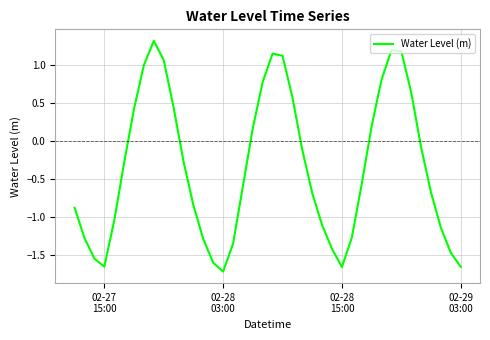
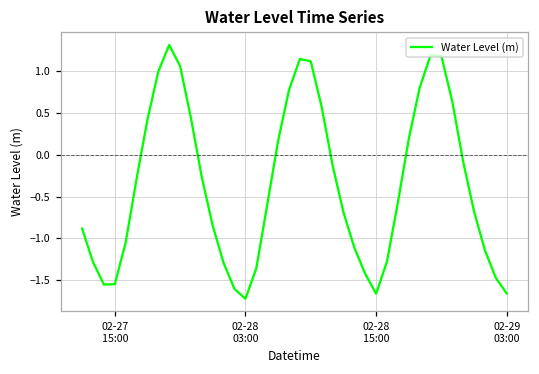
02-27 15:00: -1.7 -> -1.5
